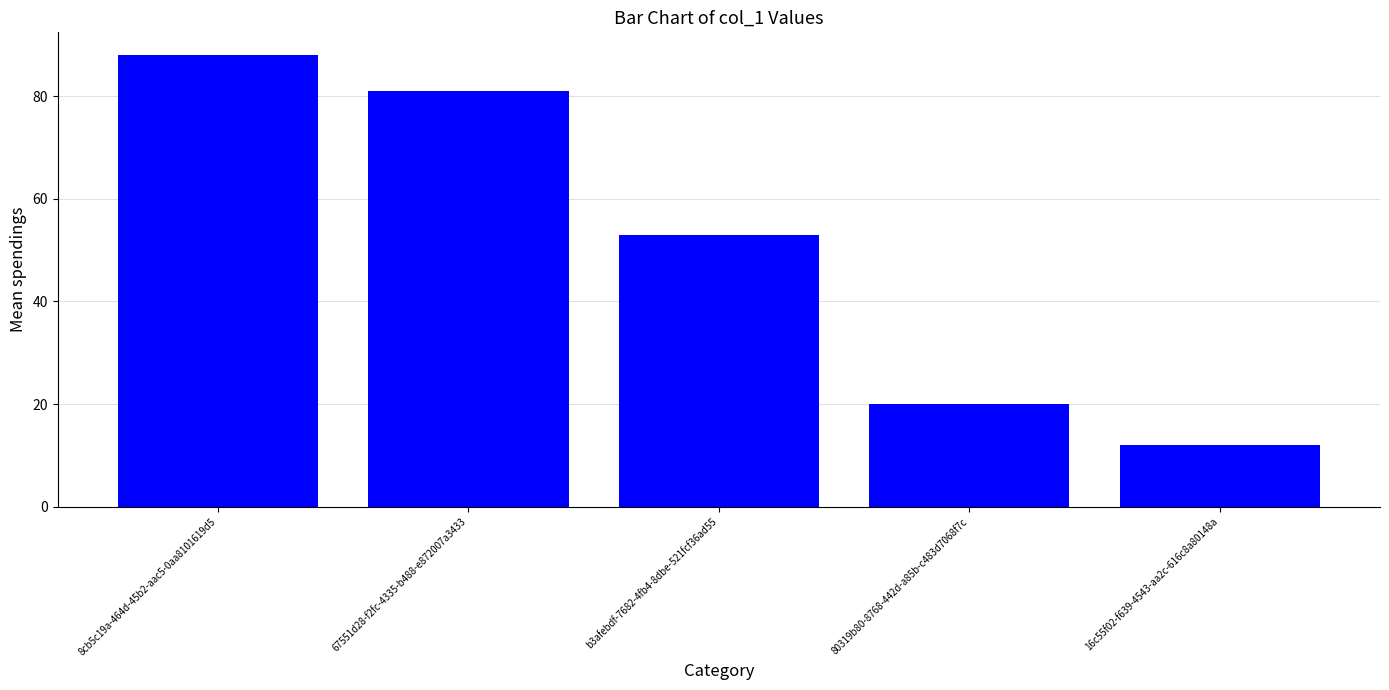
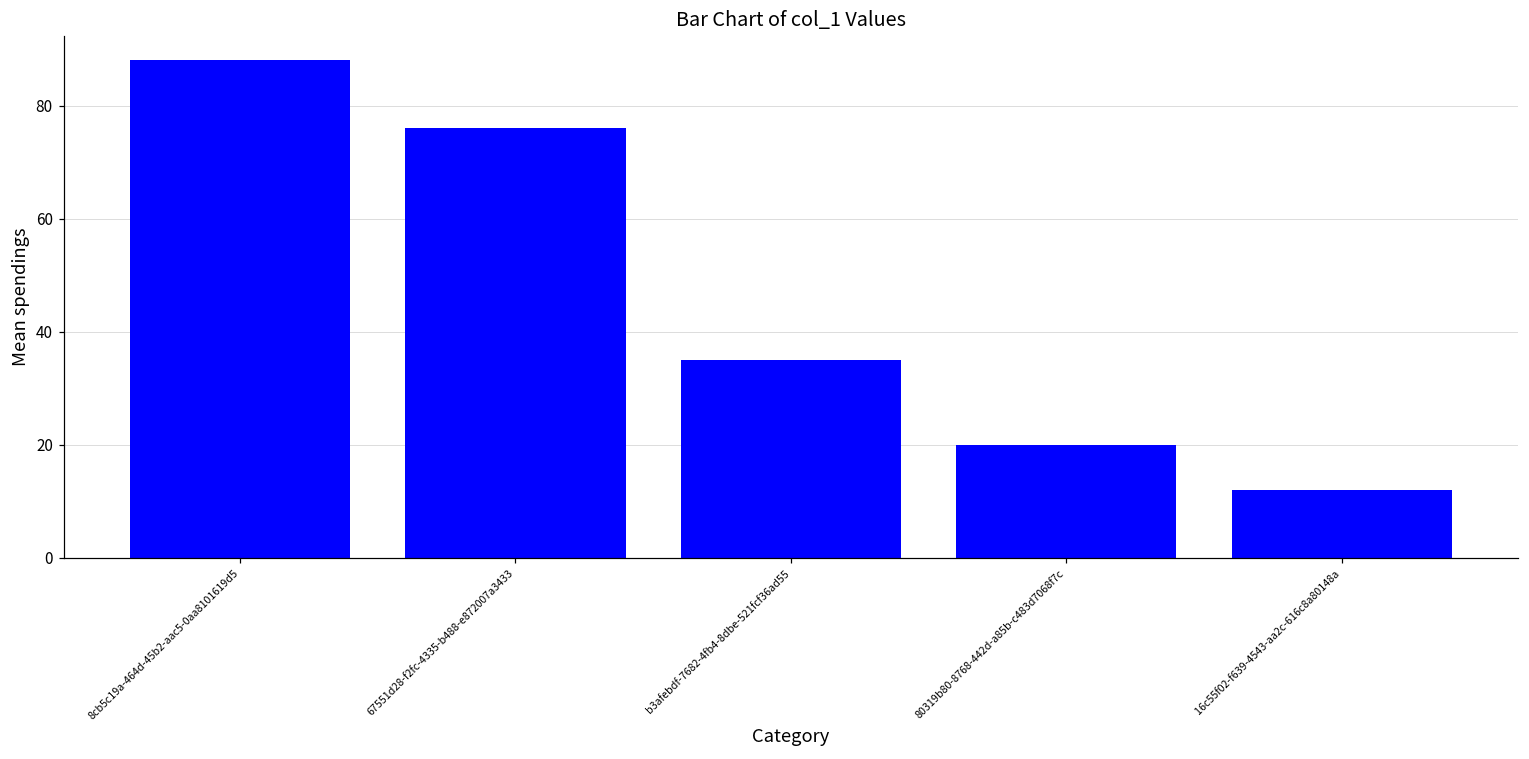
67551d28-f2fc-4335-b488-e872007a3433: 81 -> 76
b3afebdf-7682-4fb4-8dbe-521fcf36ad55: 53 -> 35
